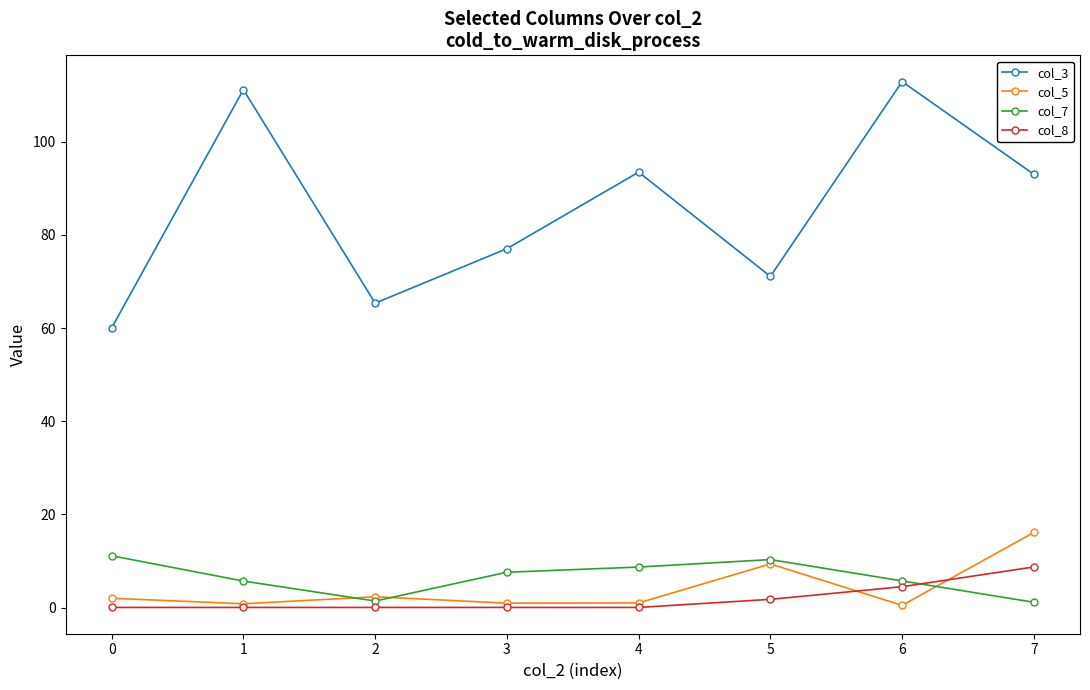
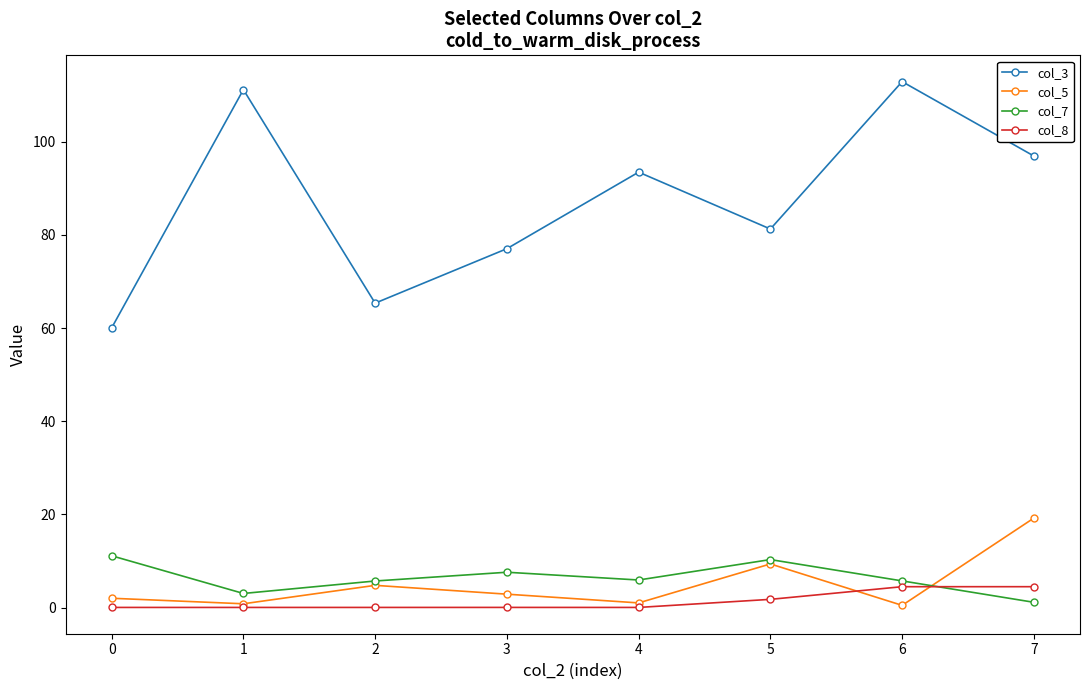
col_7, 1: 6 -> 3
col_5, 2: 2 -> 5
col_7, 2: 1 -> 6
col_5, 3: 1 -> 3
col_7, 4: 9 -> 6
col_3, 5: 71 -> 81
col_3, 7: 93 -> 97
col_5, 7: 16 -> 19
col_8, 7: 9 -> 4
